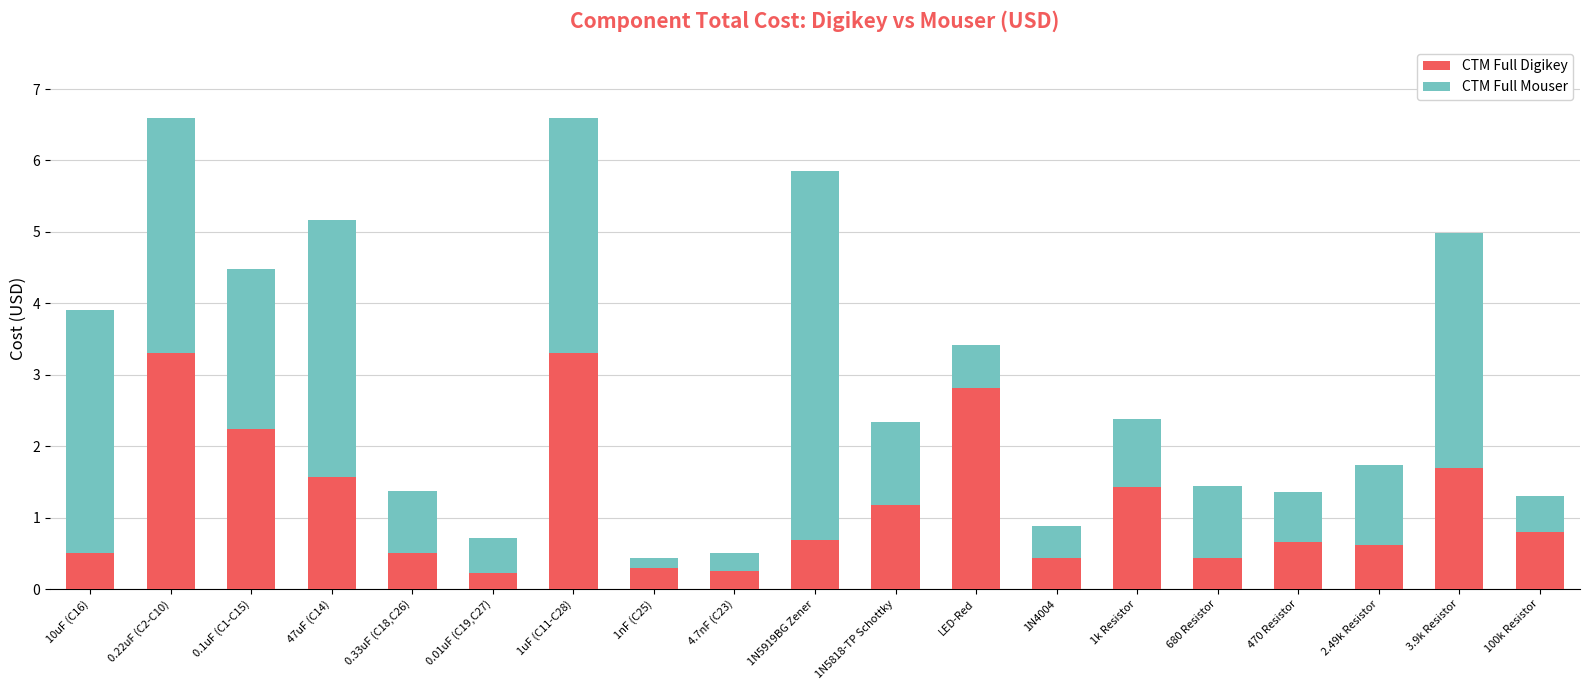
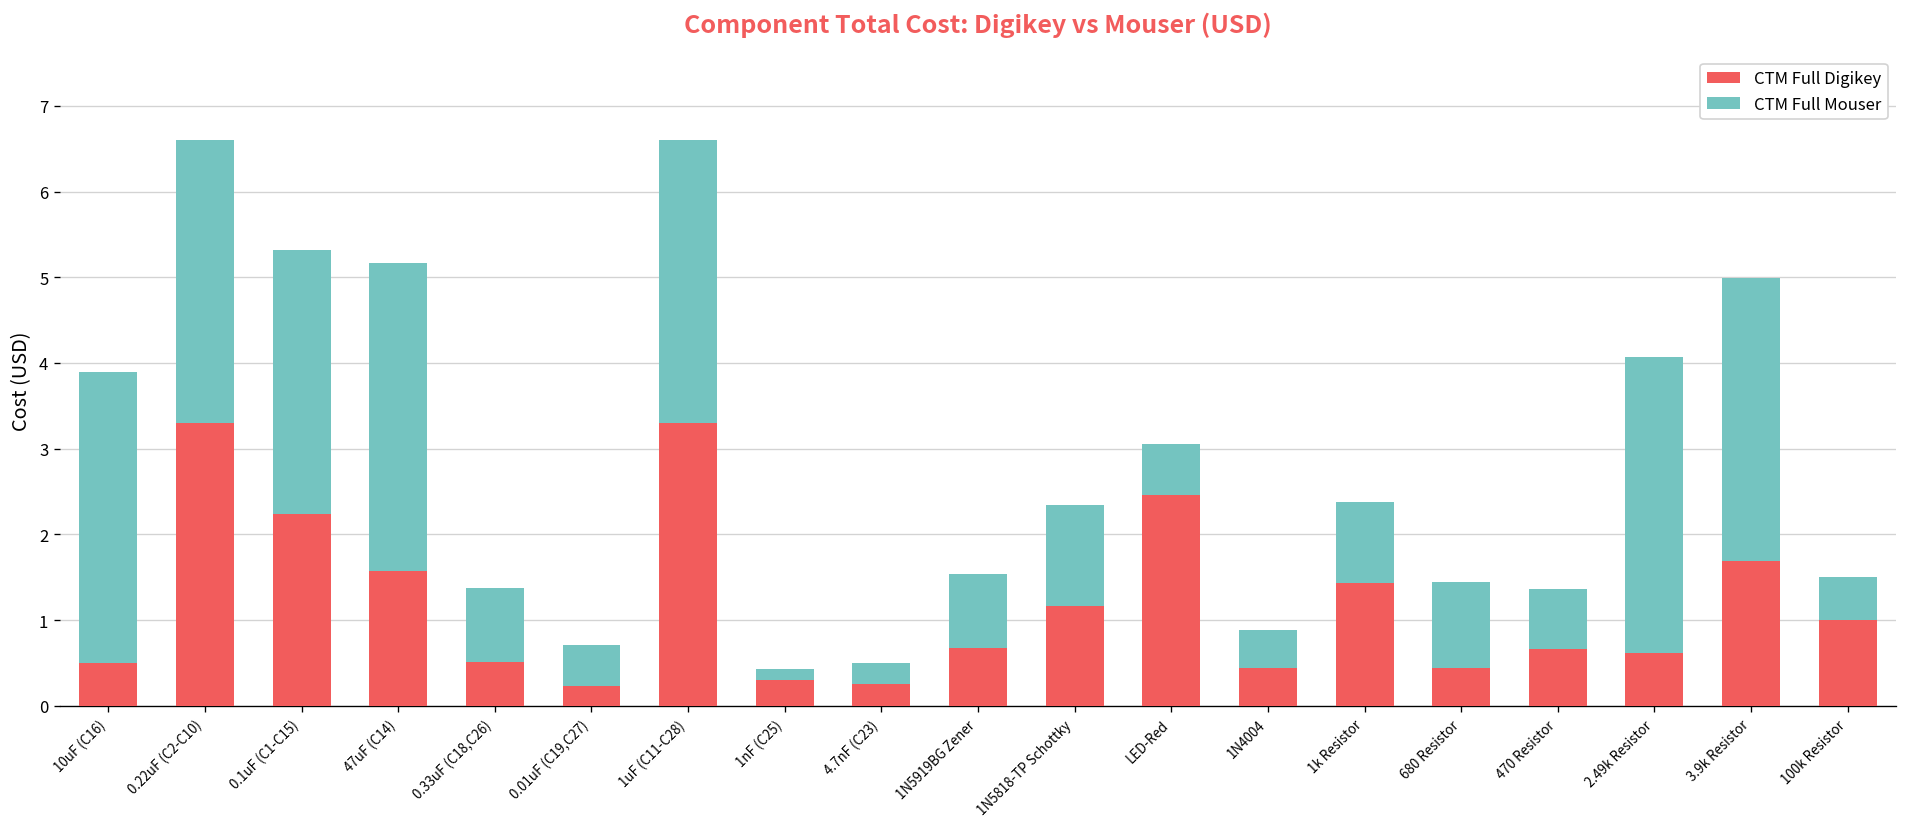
CTM Full Mouser, 0.1uF (C1-C15): 2.2 -> 3.1
CTM Full Mouser, 1N5919BG Zener: 5.2 -> 0.9
CTM Full Digikey, LED-Red: 2.8 -> 2.5
CTM Full Mouser, 2.49k Resistor: 1.1 -> 3.5
CTM Full Digikey, 100k Resistor: 0.8 -> 1.0
